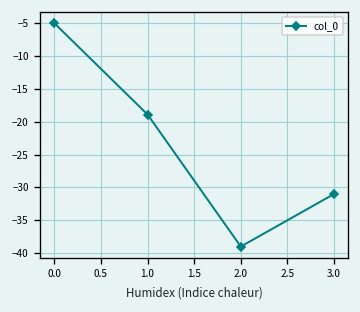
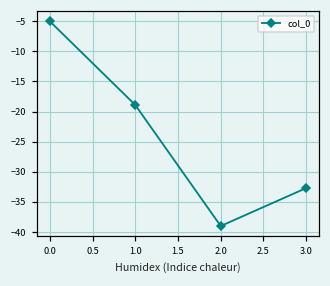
3.0: -31 -> -33
